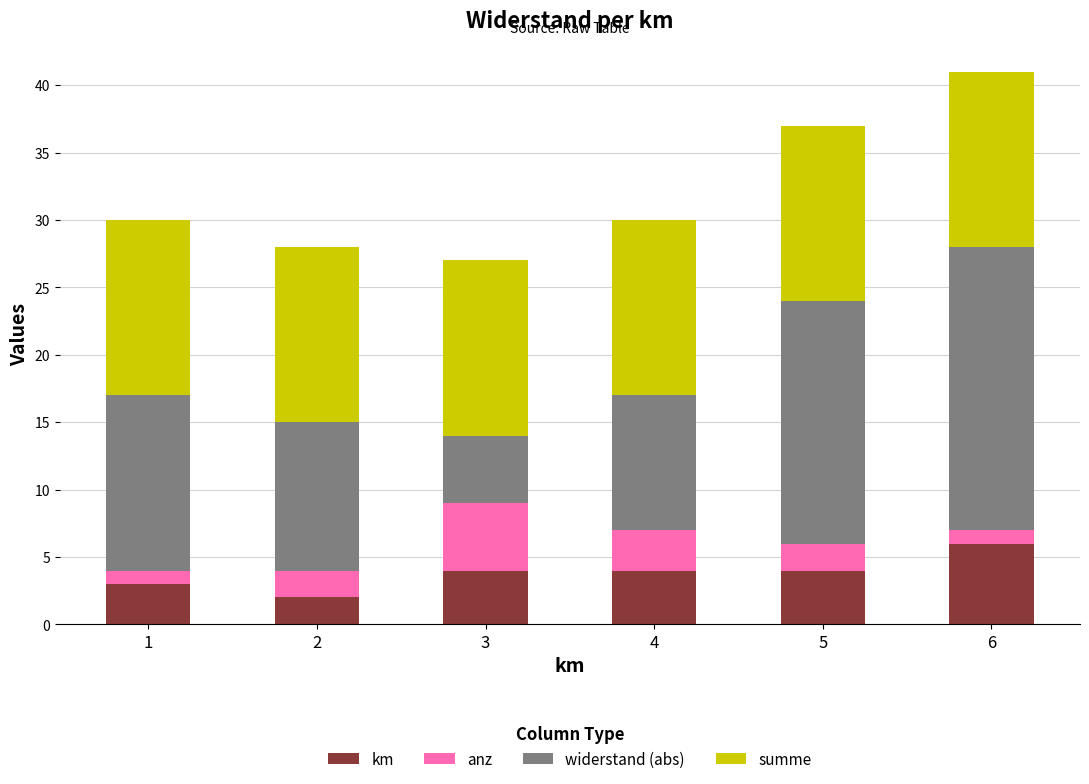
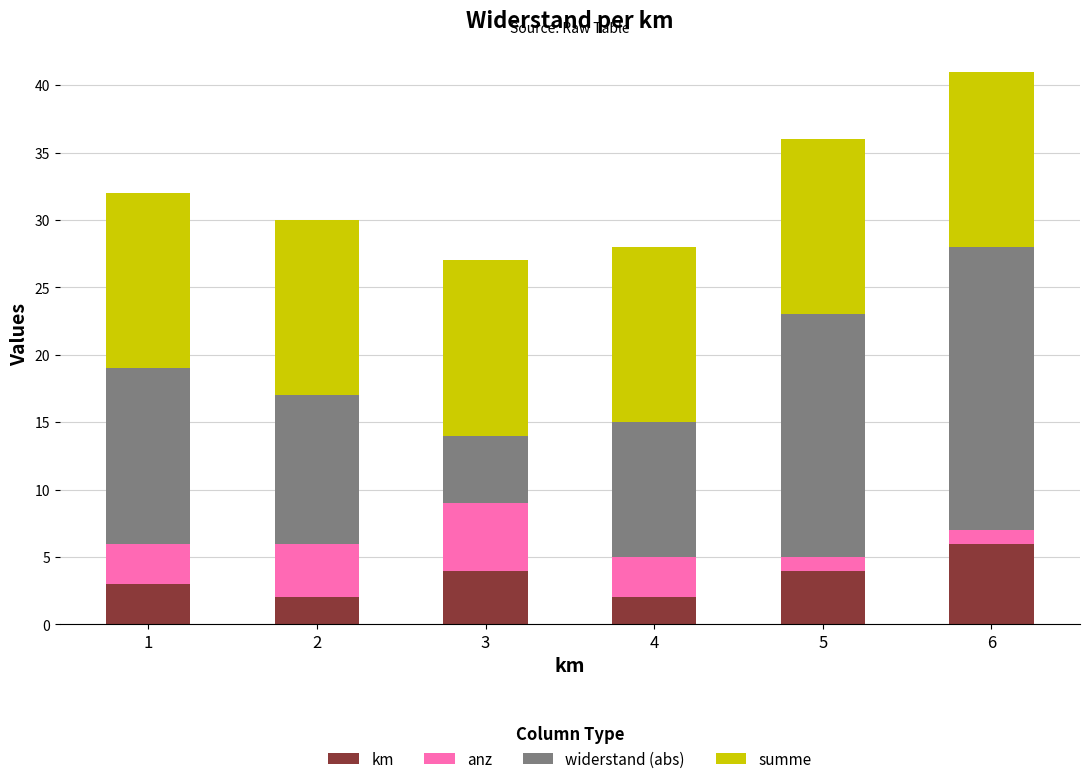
anz, 1: 1 -> 3
anz, 2: 2 -> 4
km, 4: 4 -> 2
anz, 5: 2 -> 1
